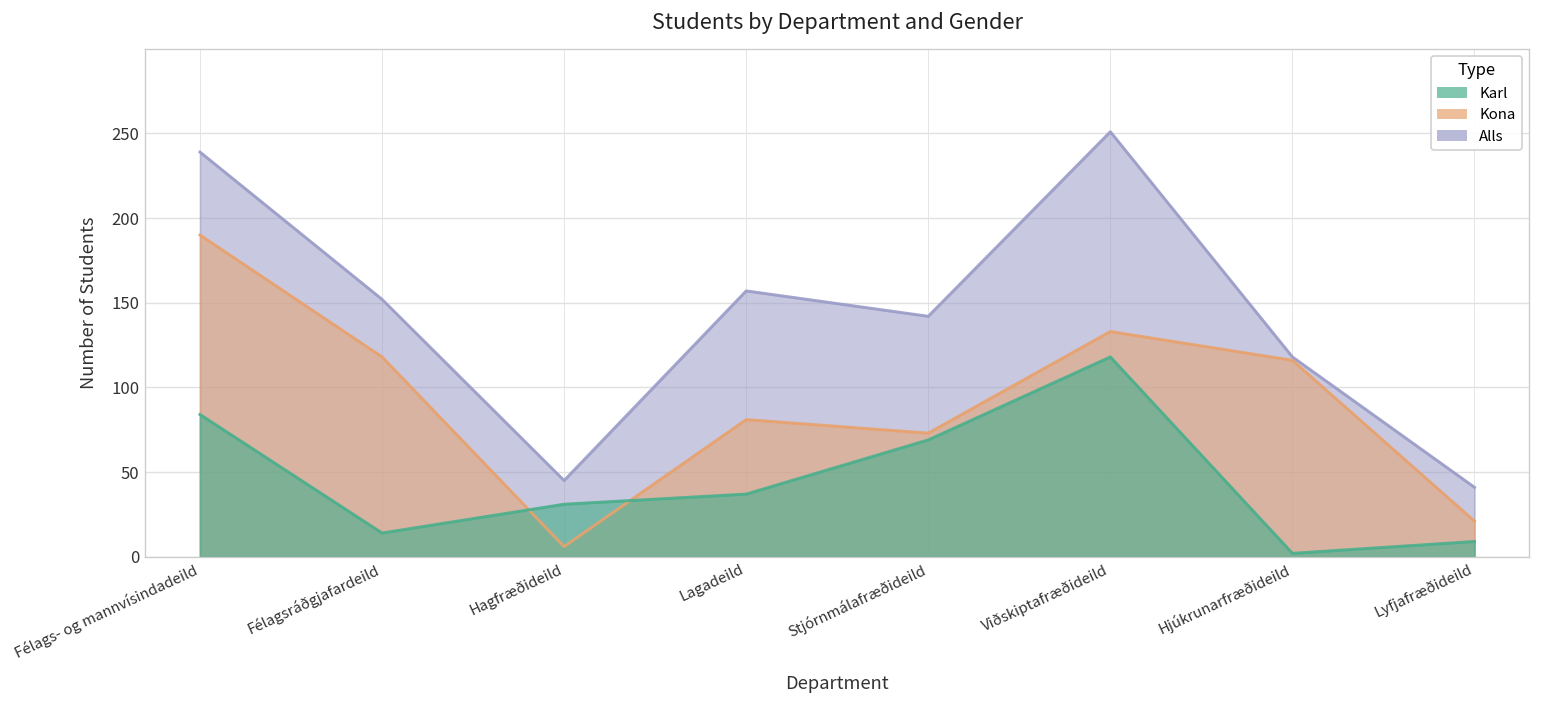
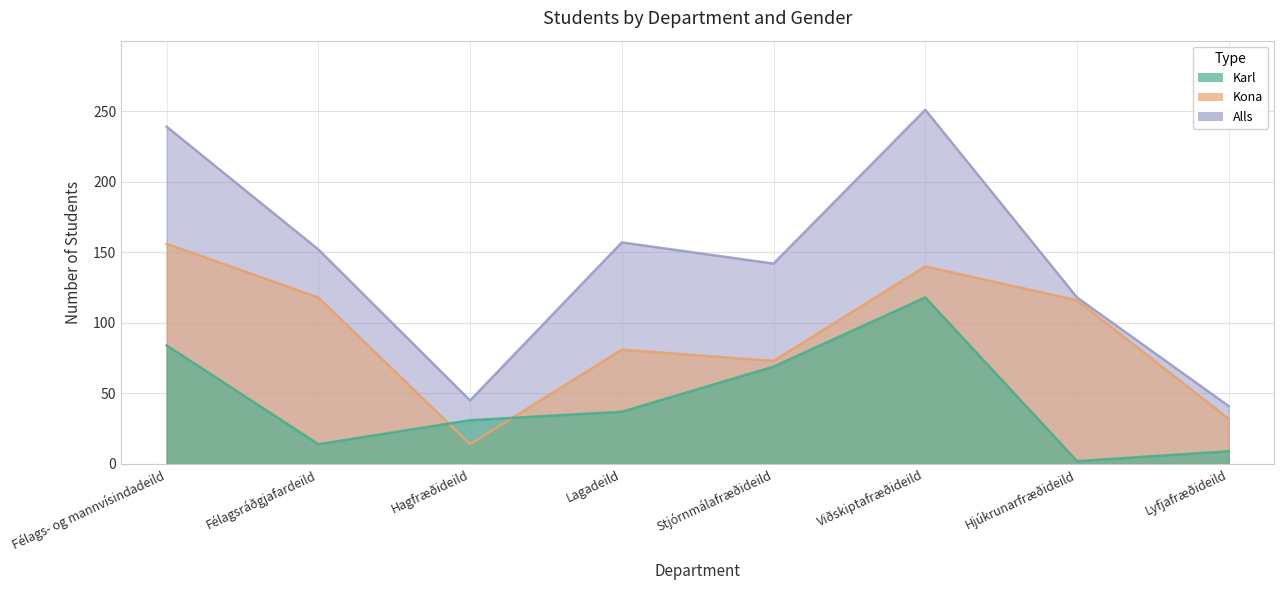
Kona, Félags- og mannvísindadeild: 190 -> 156
Kona, Hagfræðideild: 6 -> 14
Kona, Viðskiptafræðideild: 133 -> 140
Kona, Lyfjafræðideild: 21 -> 32
